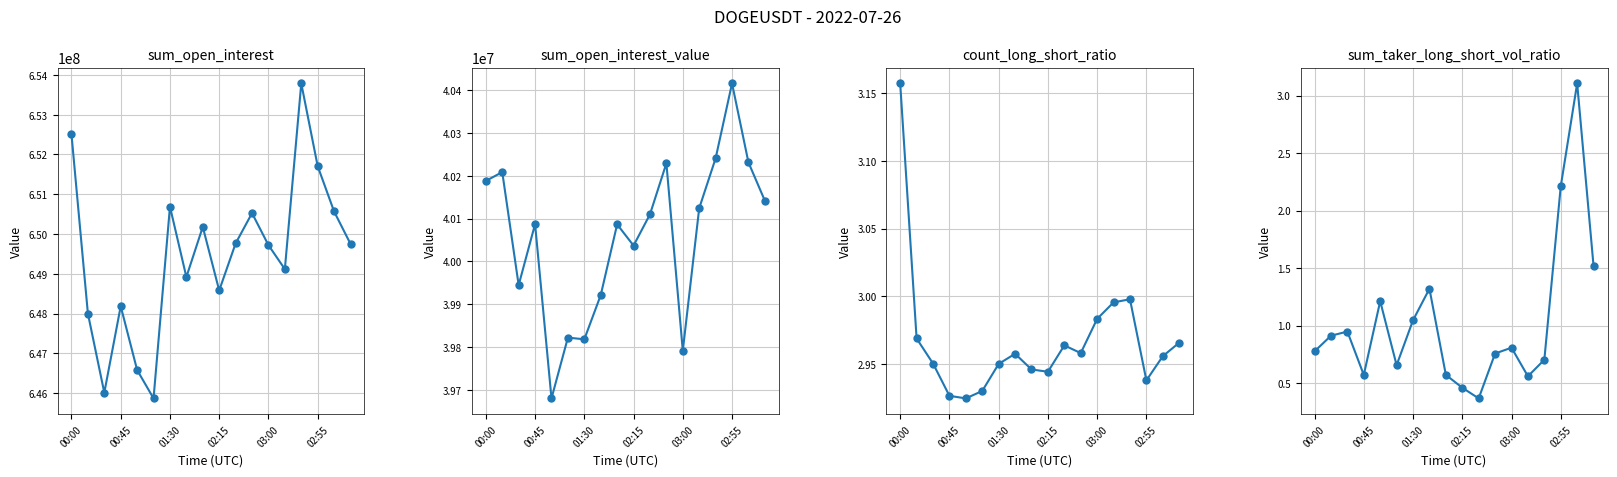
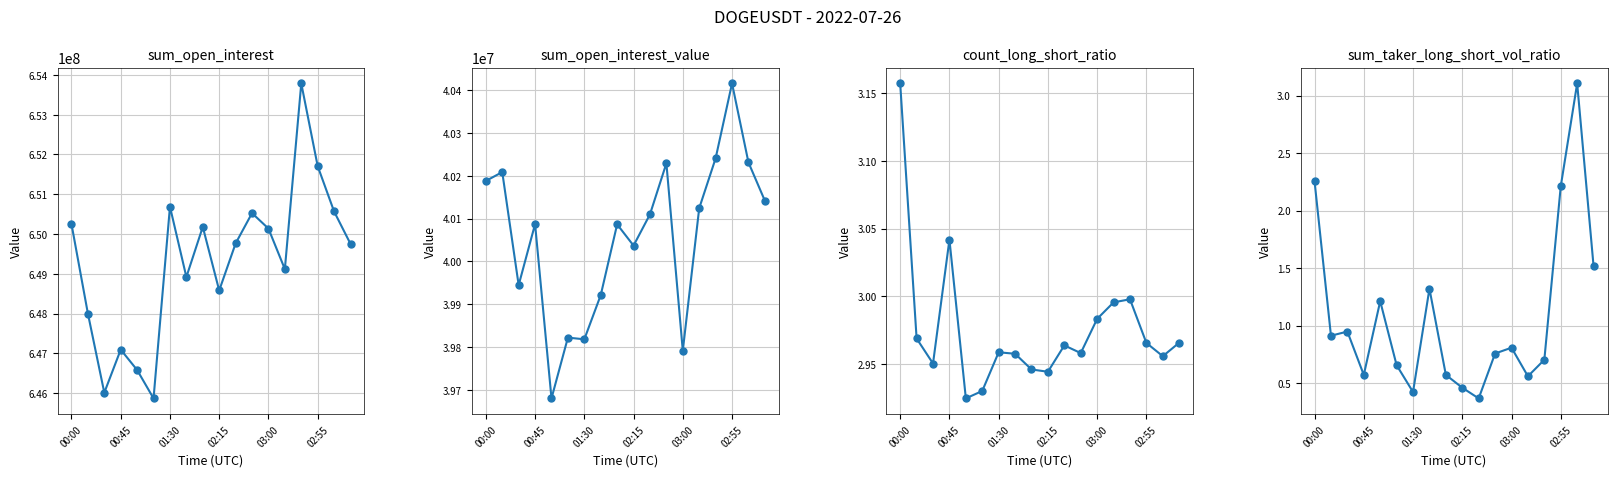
sum_open_interest, 00:00: 652500000 -> 650300000
sum_open_interest, 00:45: 648200000 -> 647100000
sum_open_interest, 03:00: 649700000 -> 650100000
count_long_short_ratio, 00:45: 2.926 -> 3.042
count_long_short_ratio, 01:30: 2.950 -> 2.959
count_long_short_ratio, 02:55: 2.938 -> 2.965
sum_taker_long_short_vol_ratio, 00:00: 0.78 -> 2.26
sum_taker_long_short_vol_ratio, 01:30: 1.05 -> 0.42
